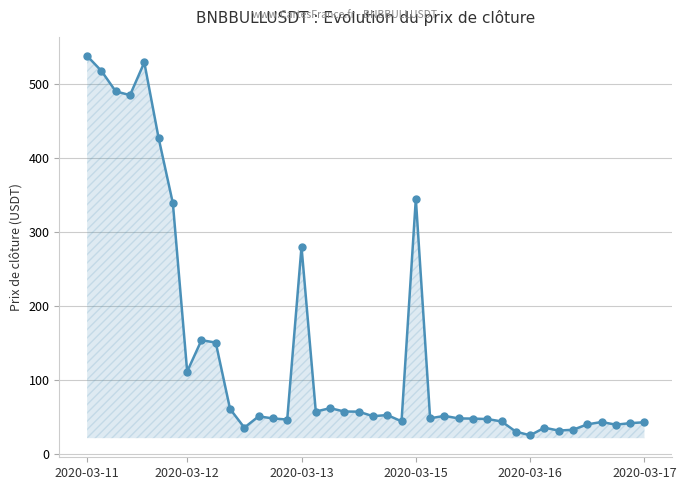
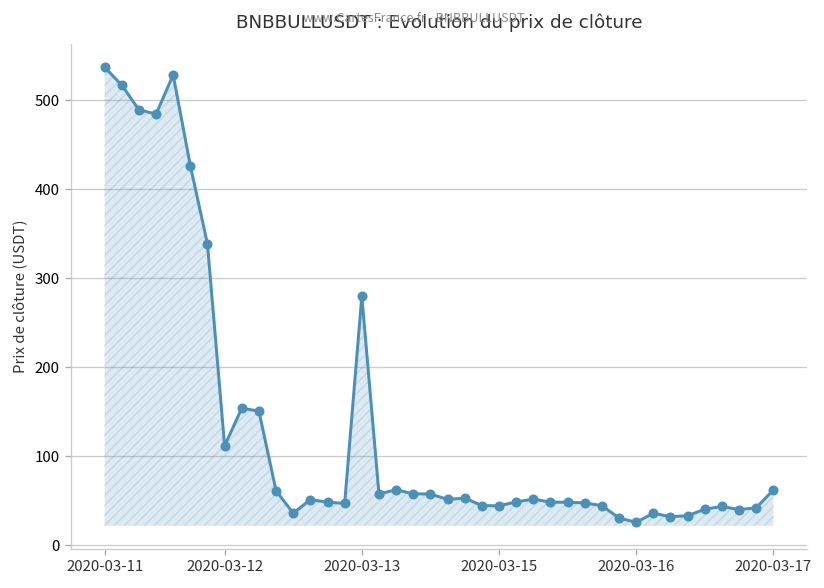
2020-03-15: 340 -> 40
2020-03-17: 40 -> 60
